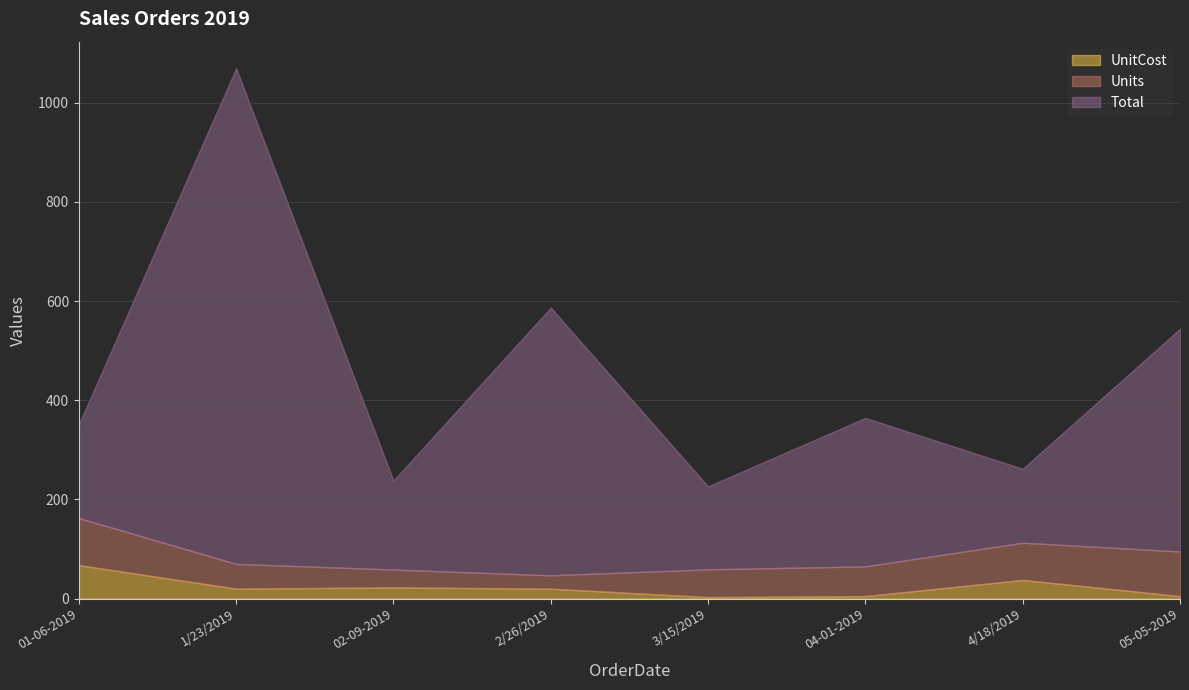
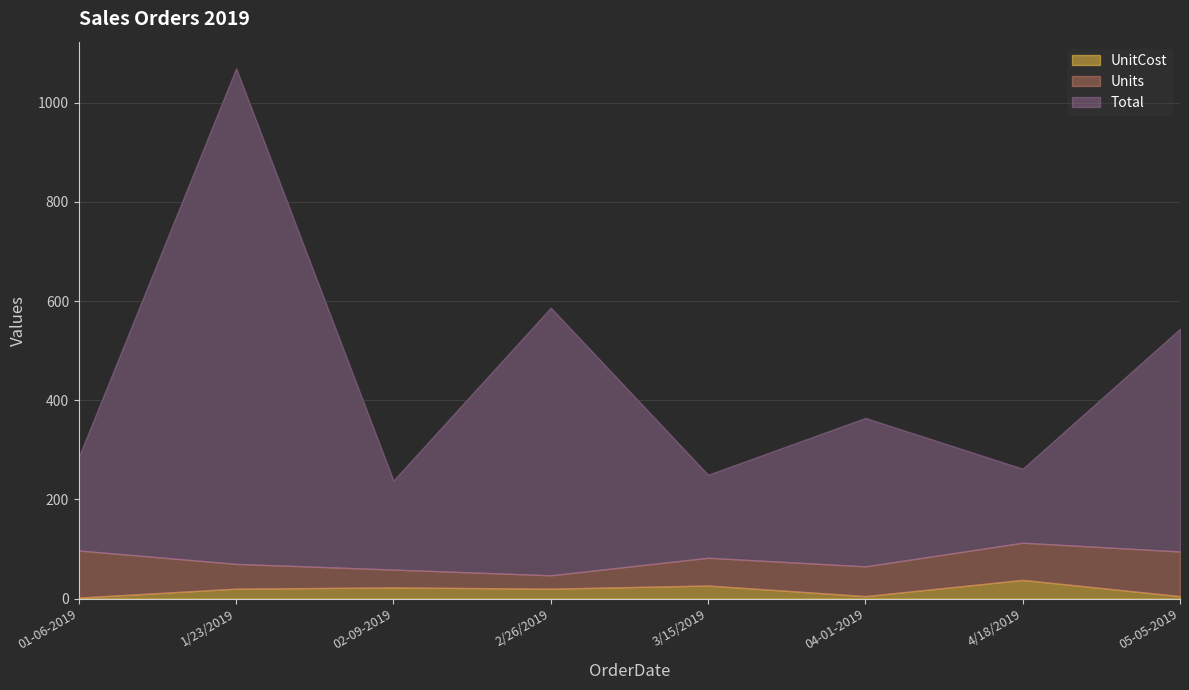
UnitCost, 01-06-2019: 70 -> 0
UnitCost, 3/15/2019: 0 -> 30
